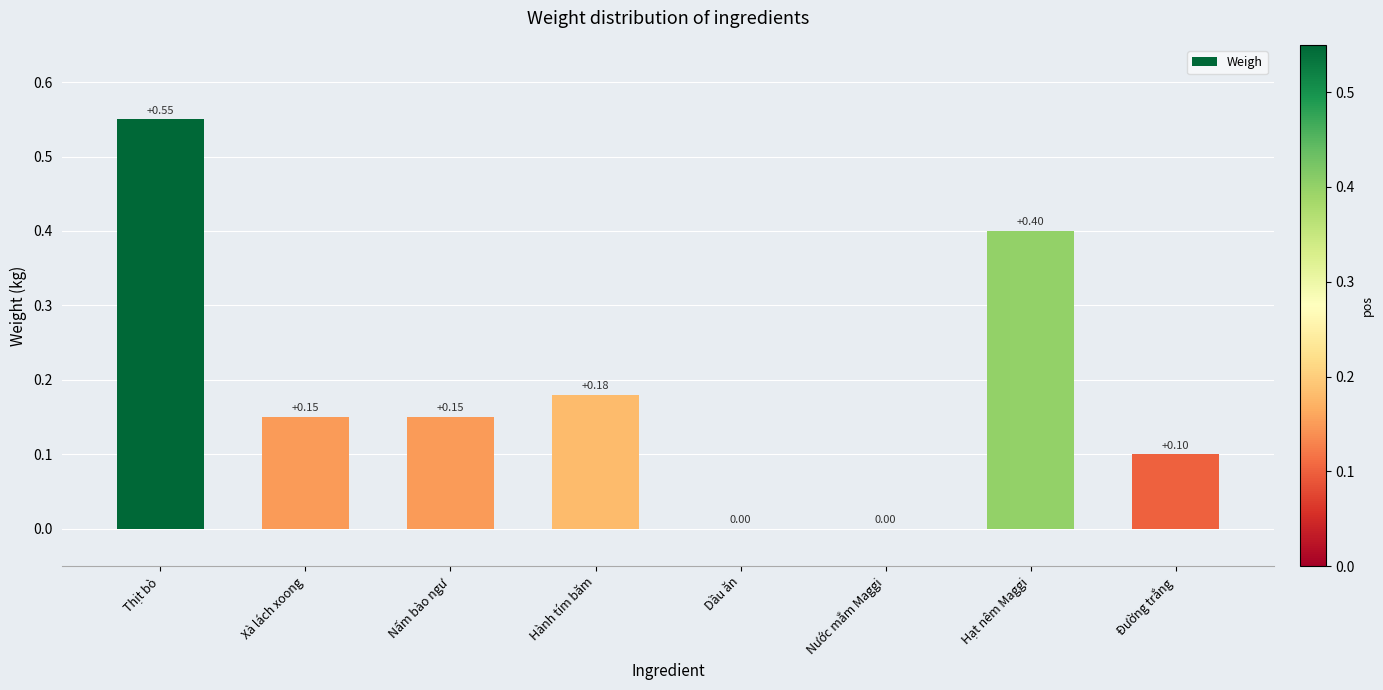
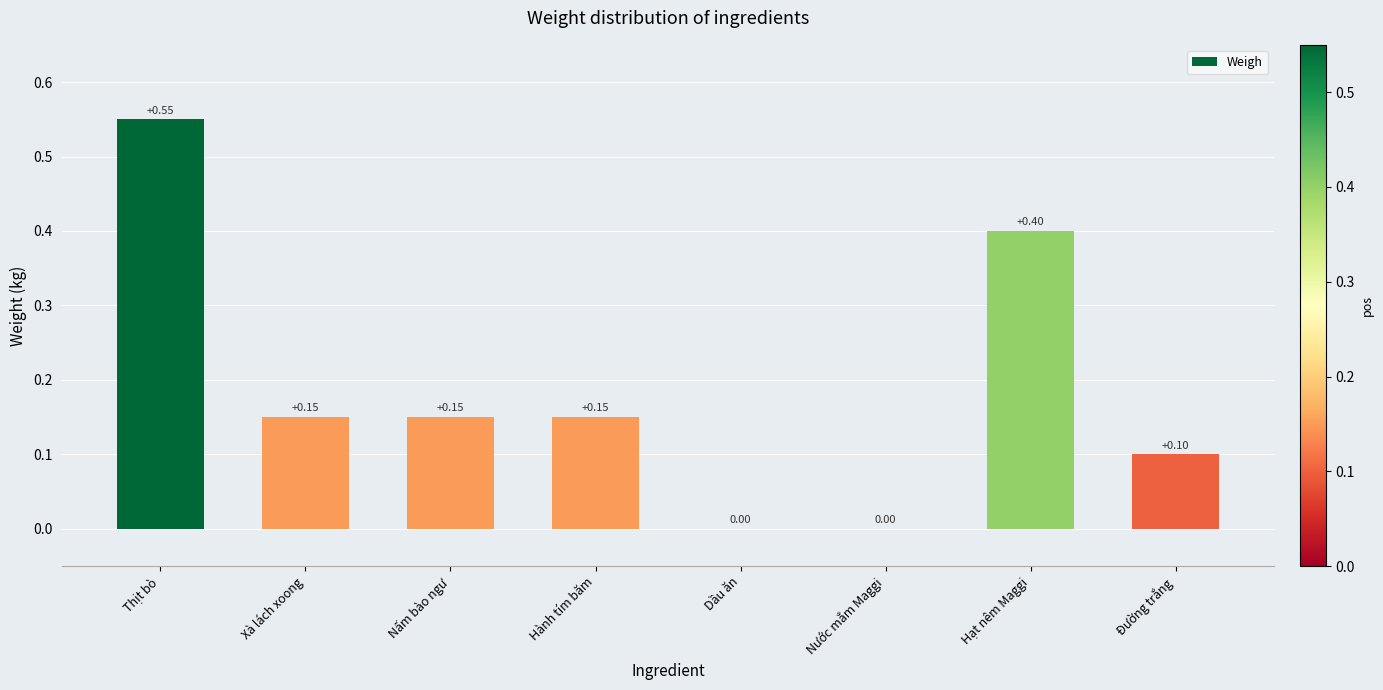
Hành tím băm: +0.18 -> +0.15
